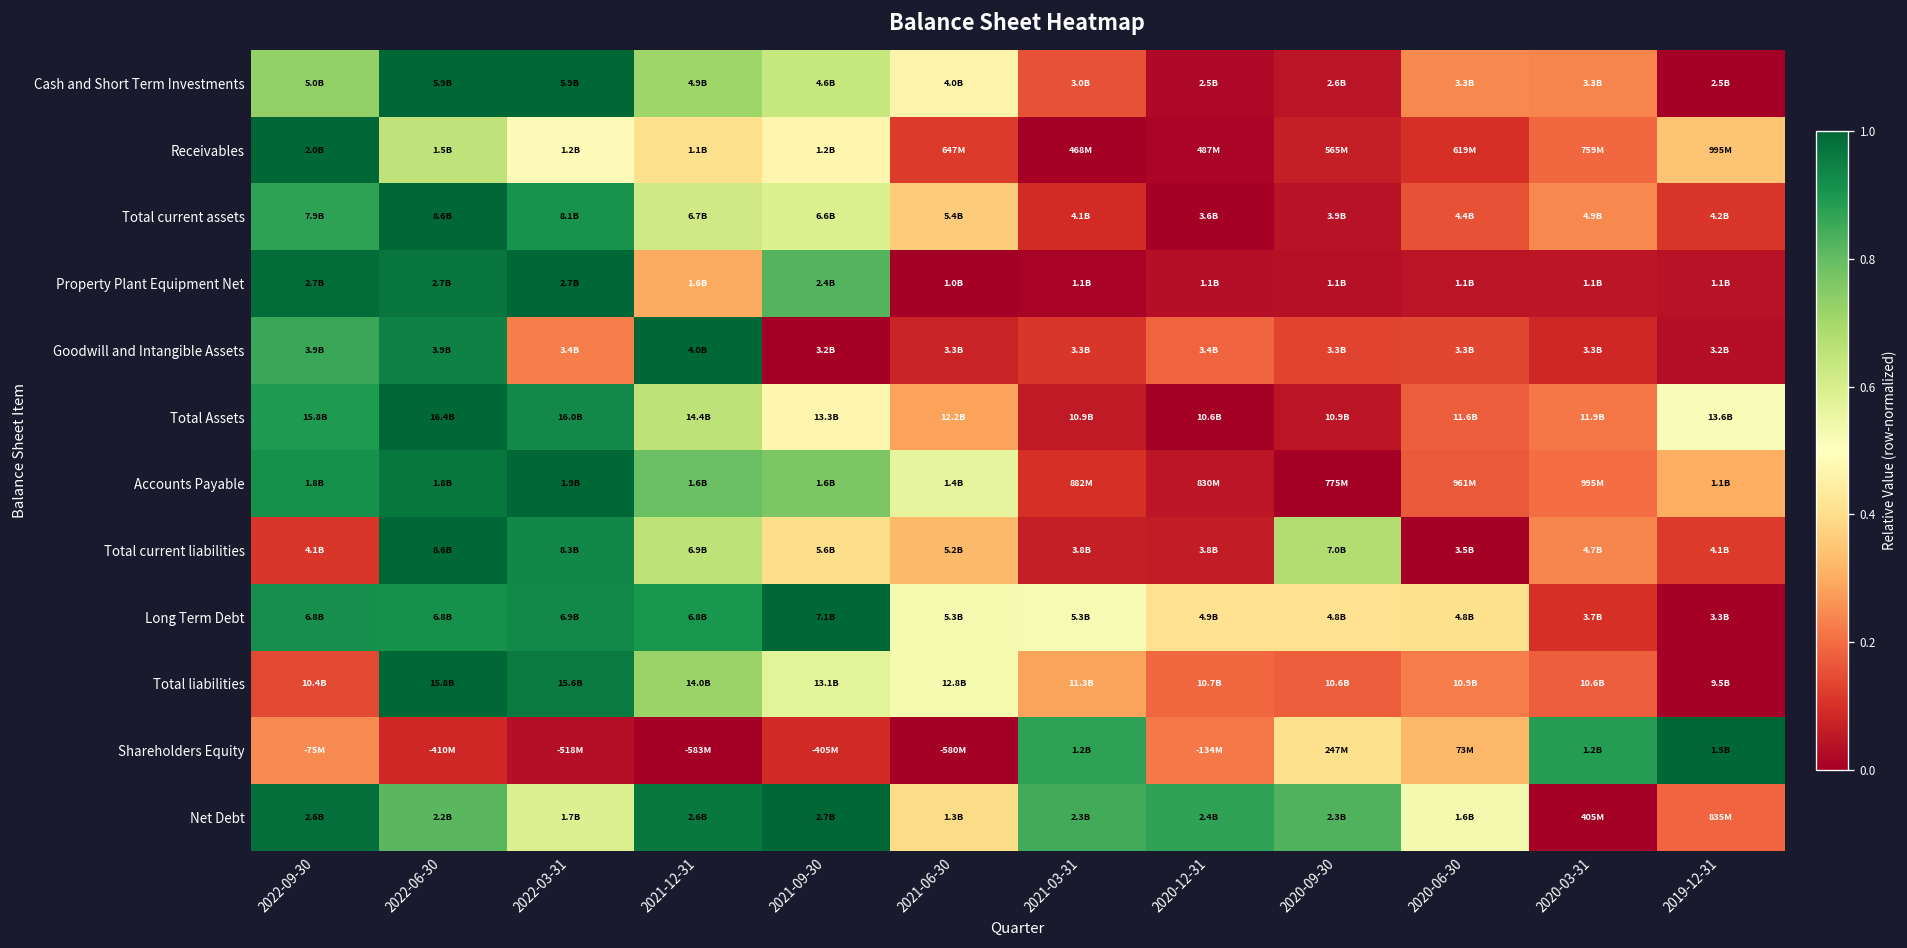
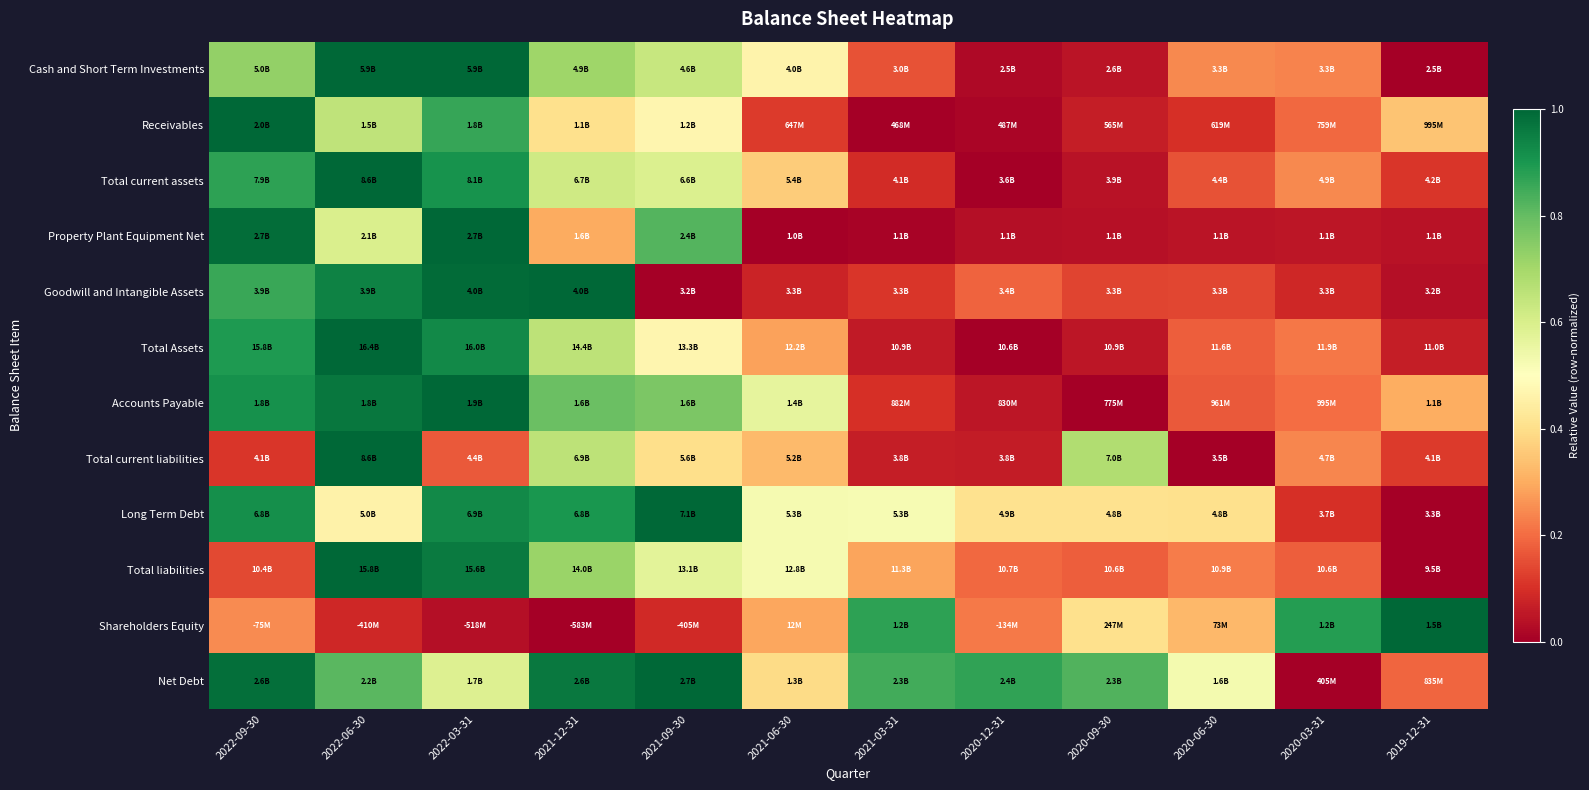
Receivables, 2022-03-31: 1.2B -> 1.8B
Property Plant Equipment Net, 2022-06-30: 2.7B -> 2.1B
Goodwill and Intangible Assets, 2022-03-31: 3.4B -> 4.0B
Total Assets, 2019-12-31: 13.6B -> 11.0B
Total current liabilities, 2022-03-31: 8.3B -> 4.4B
Long Term Debt, 2022-06-30: 6.8B -> 5.0B
Shareholders Equity, 2021-06-30: -580M -> 12M
